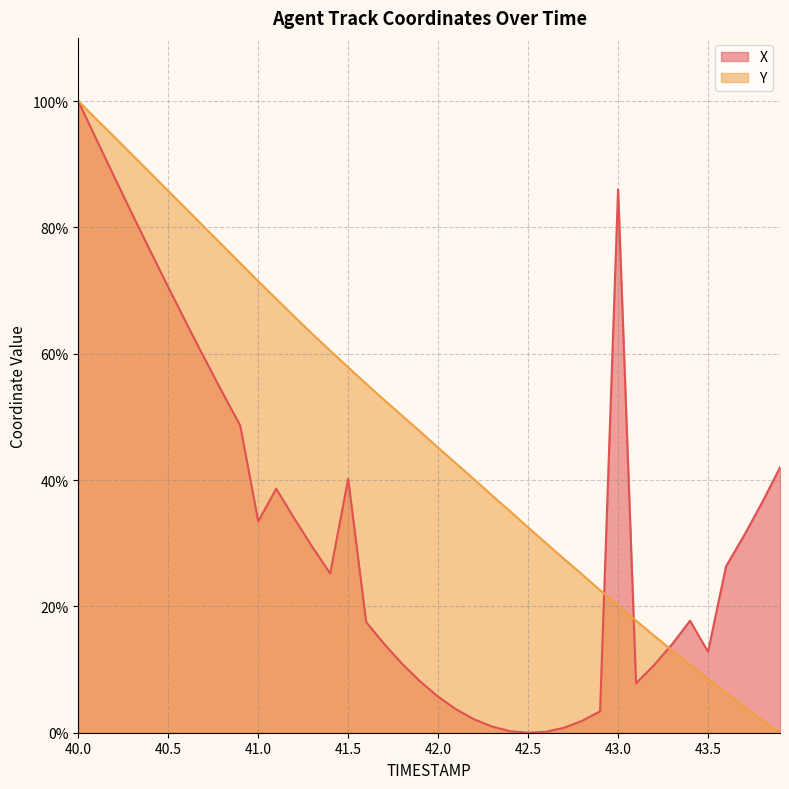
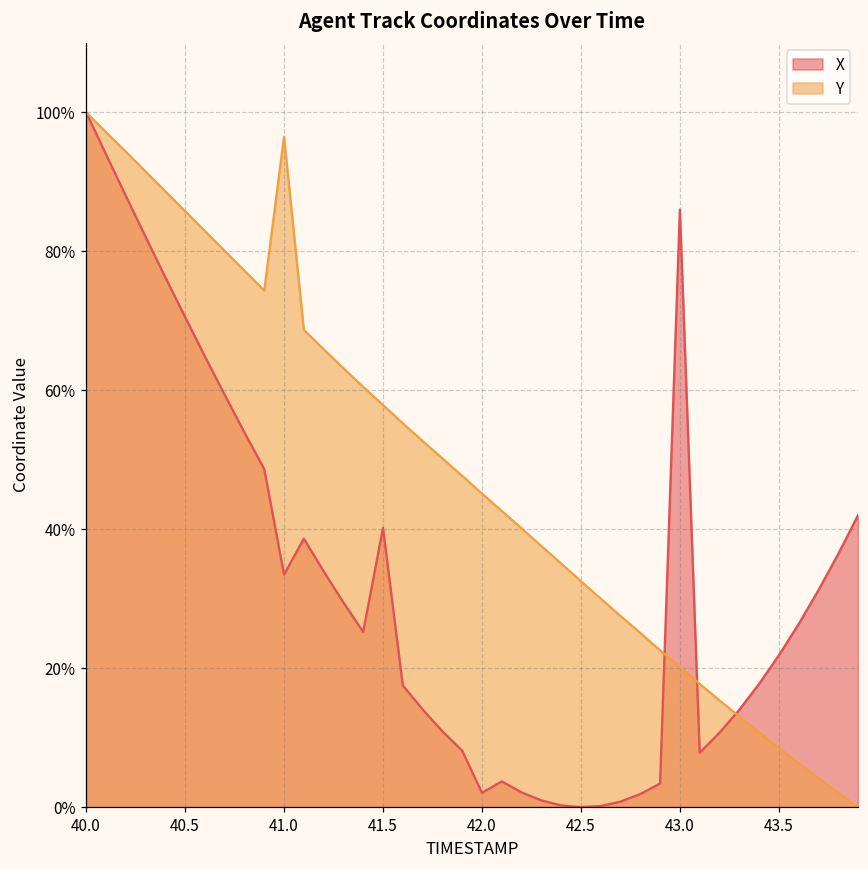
Y, 41.0: 71% -> 96%
X, 42.0: 6% -> 2%
X, 43.5: 13% -> 22%
